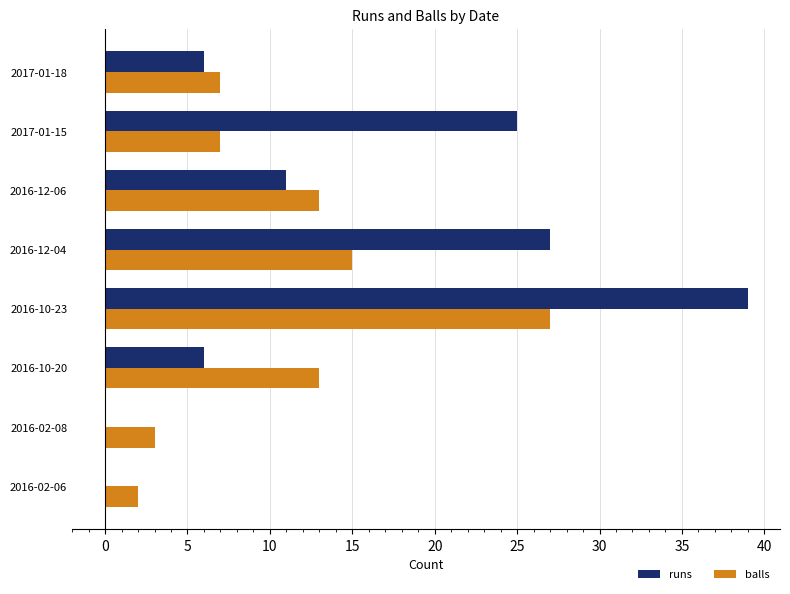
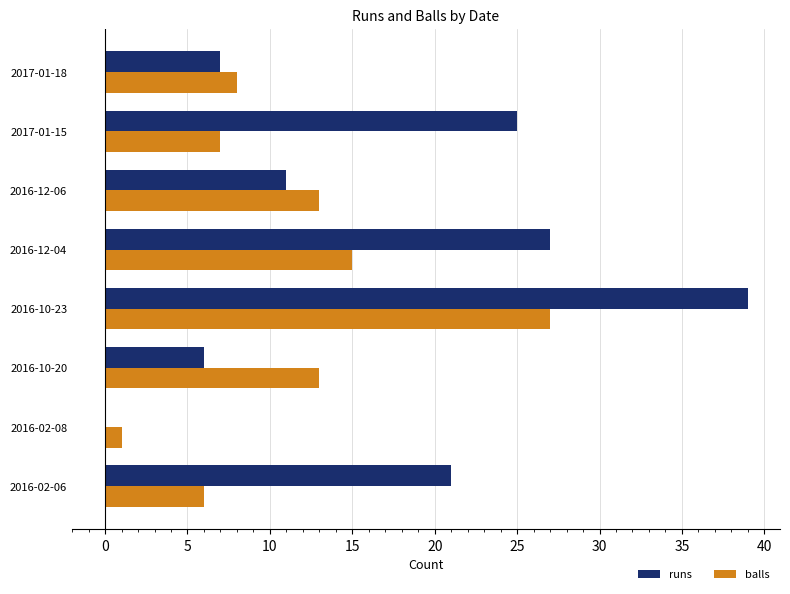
runs, 2017-01-18: 6 -> 7
balls, 2017-01-18: 7 -> 8
balls, 2016-02-08: 3 -> 1
runs, 2016-02-06: 0 -> 21
balls, 2016-02-06: 2 -> 6
